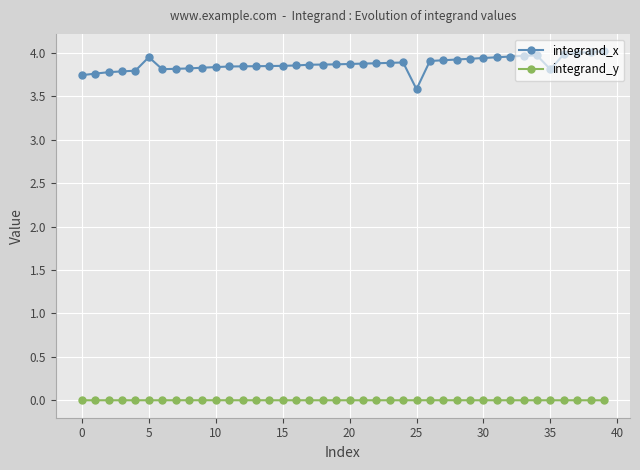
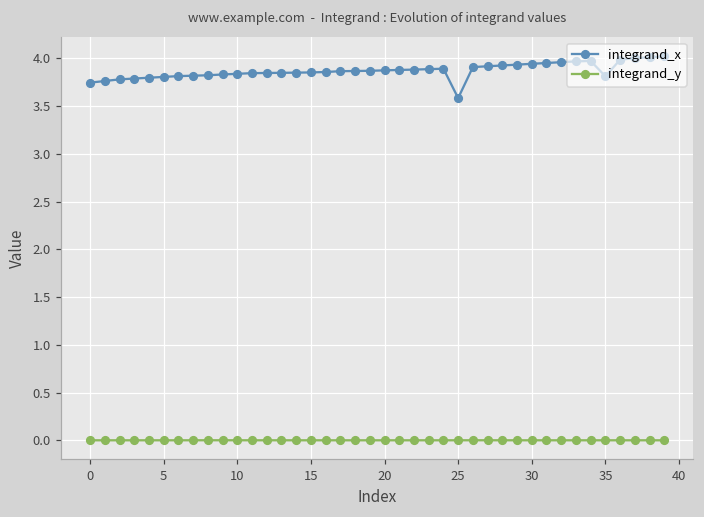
integrand_x, 5: 4.0 -> 3.8
